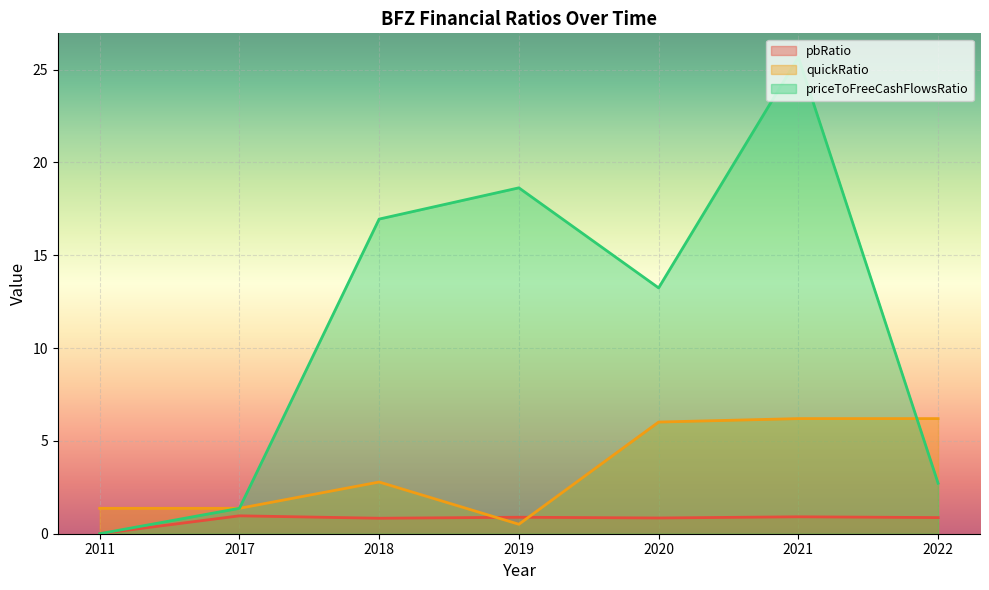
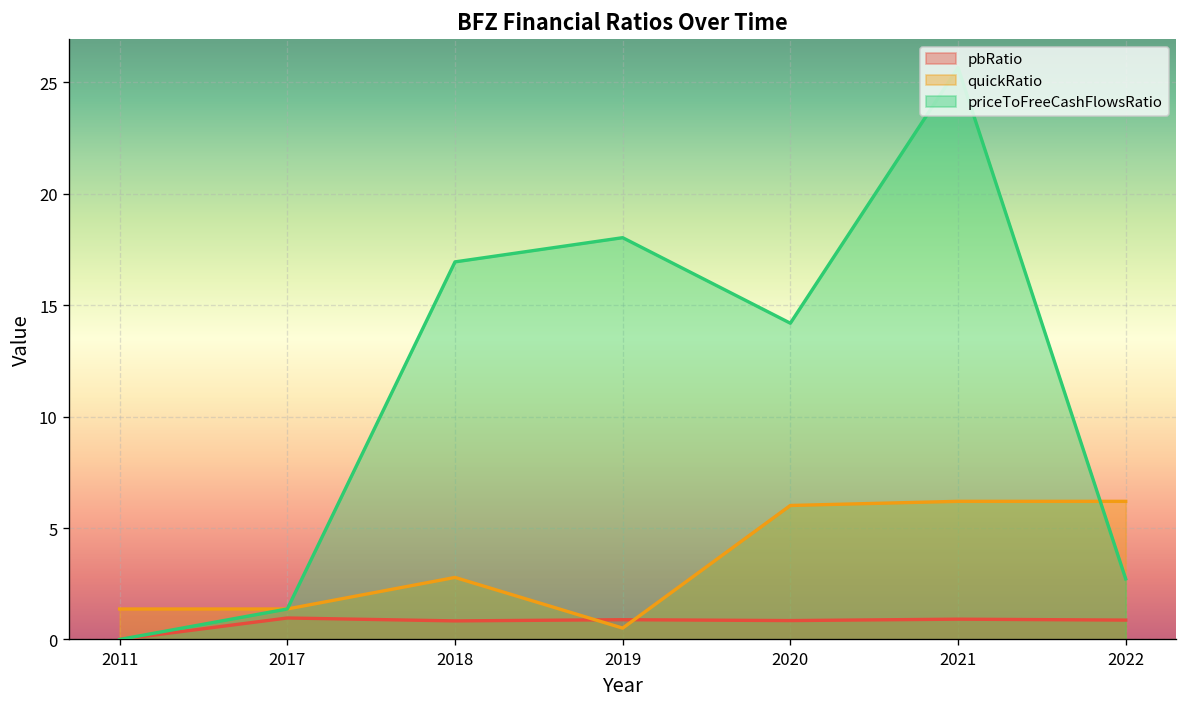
priceToFreeCashFlowsRatio, 2019: 18.6 -> 18.0
priceToFreeCashFlowsRatio, 2020: 13.2 -> 14.2
